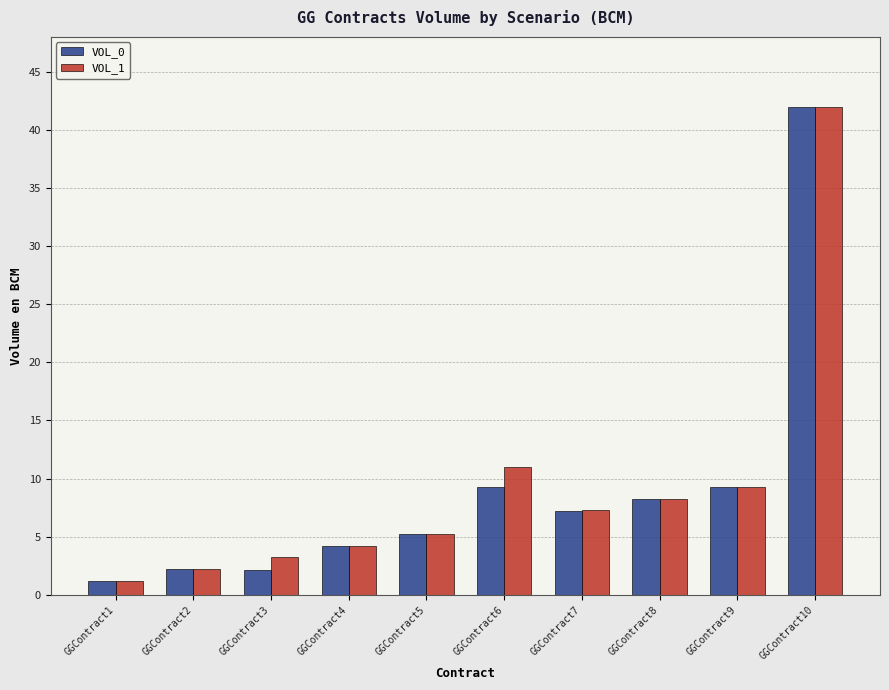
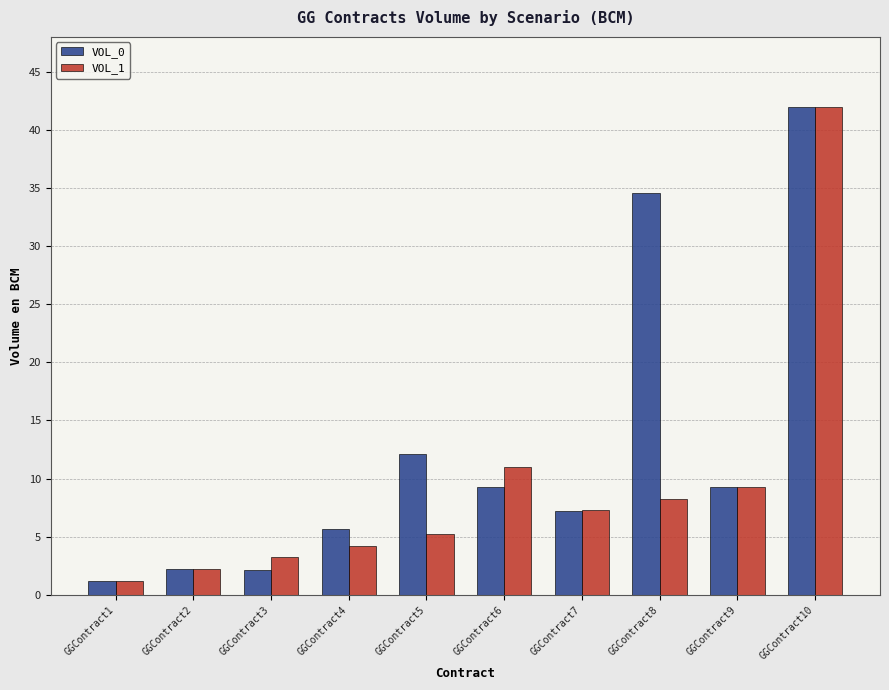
VOL_0, GGContract4: 4.2 -> 5.6
VOL_0, GGContract5: 5.2 -> 12.1
VOL_0, GGContract8: 8.3 -> 34.6
